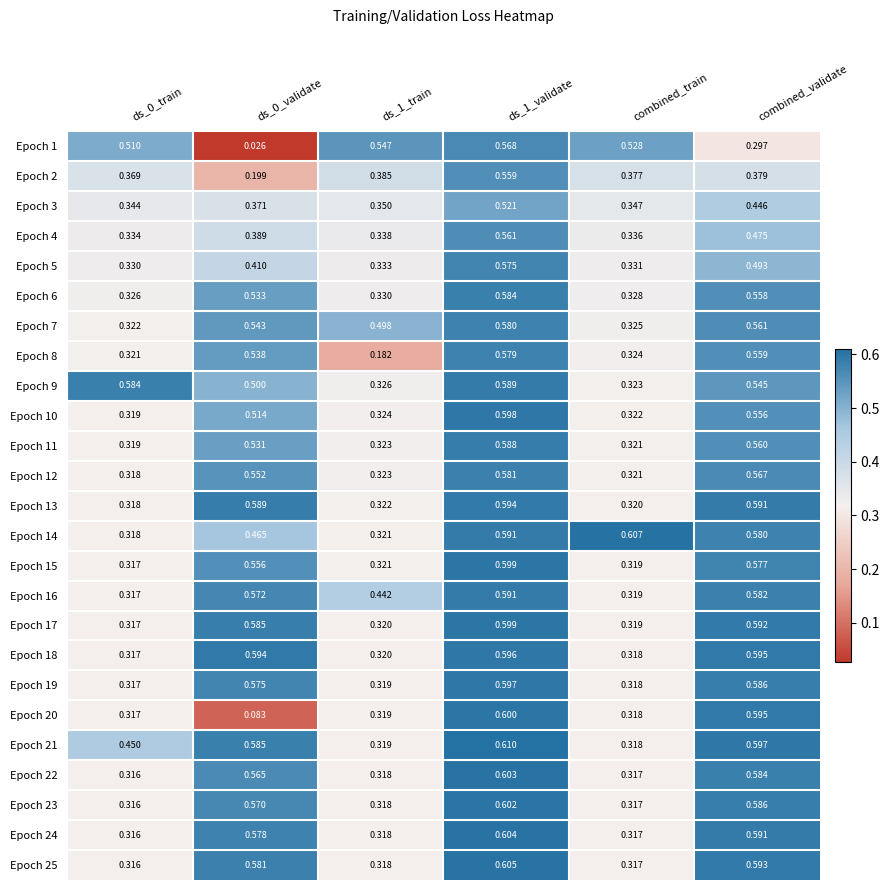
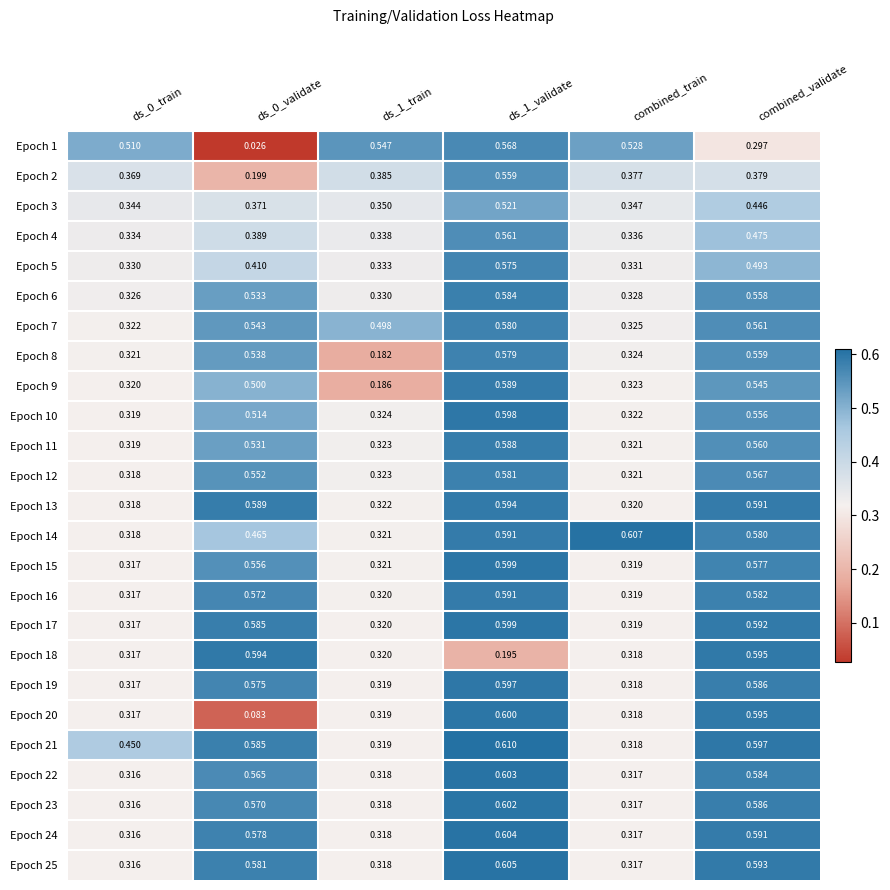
Epoch 9, ds_0_train: 0.584 -> 0.320
Epoch 9, ds_1_train: 0.326 -> 0.186
Epoch 16, ds_1_train: 0.442 -> 0.320
Epoch 18, ds_1_validate: 0.596 -> 0.195
